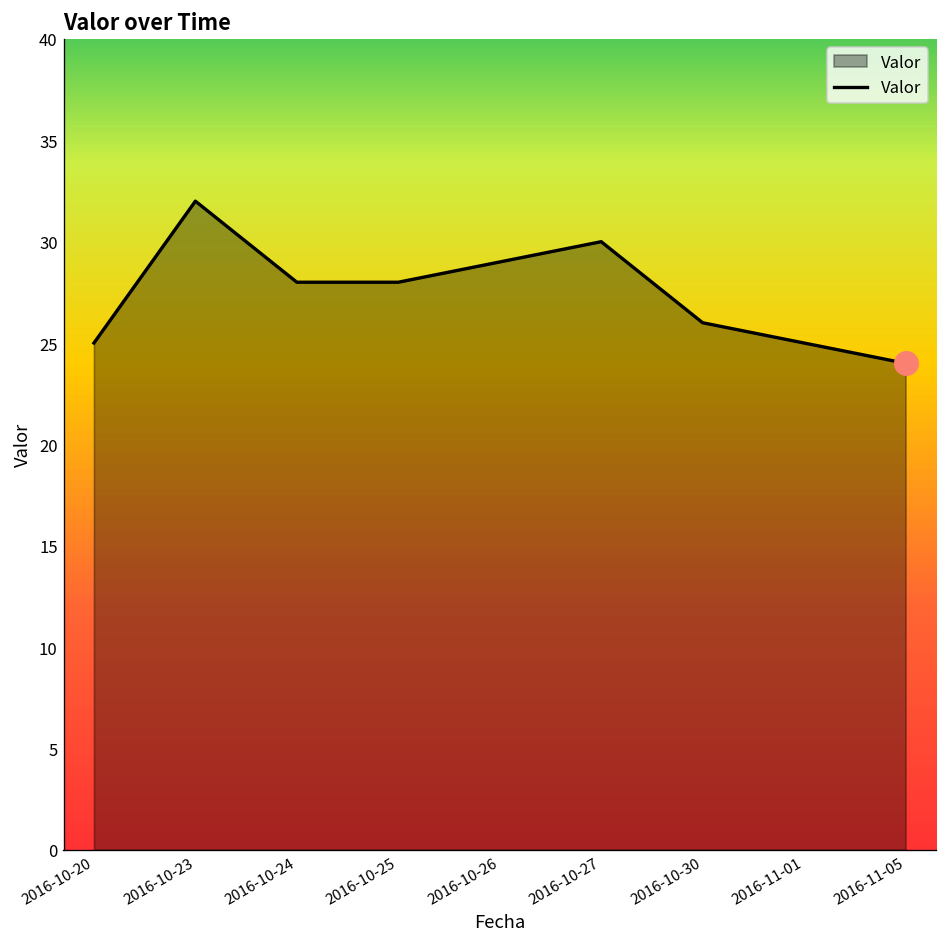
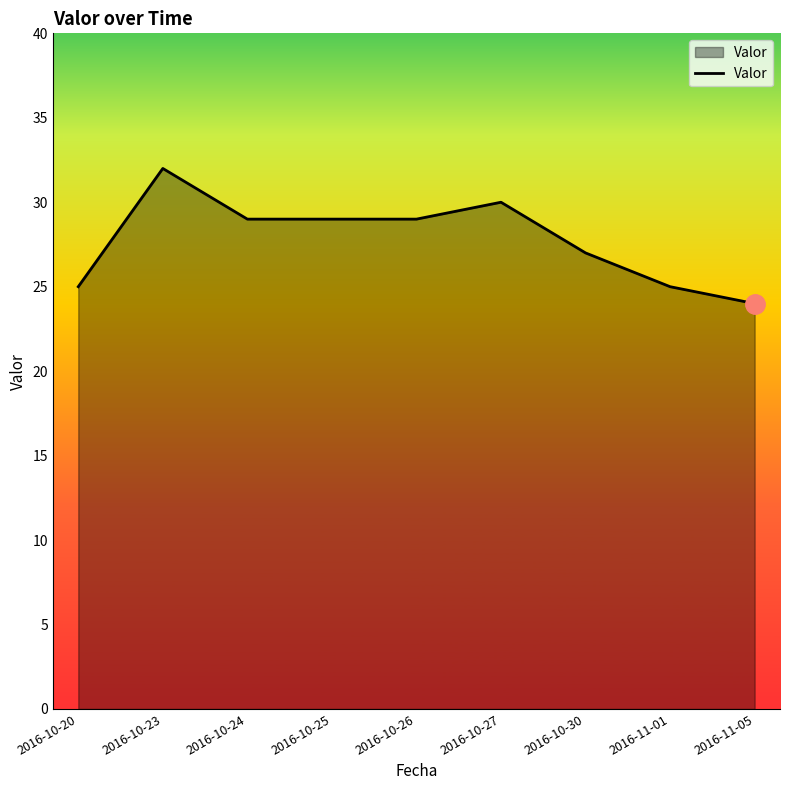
Valor, 2016-10-24: 28 -> 29
Valor, 2016-10-25: 28 -> 29
Valor, 2016-10-30: 26 -> 27
